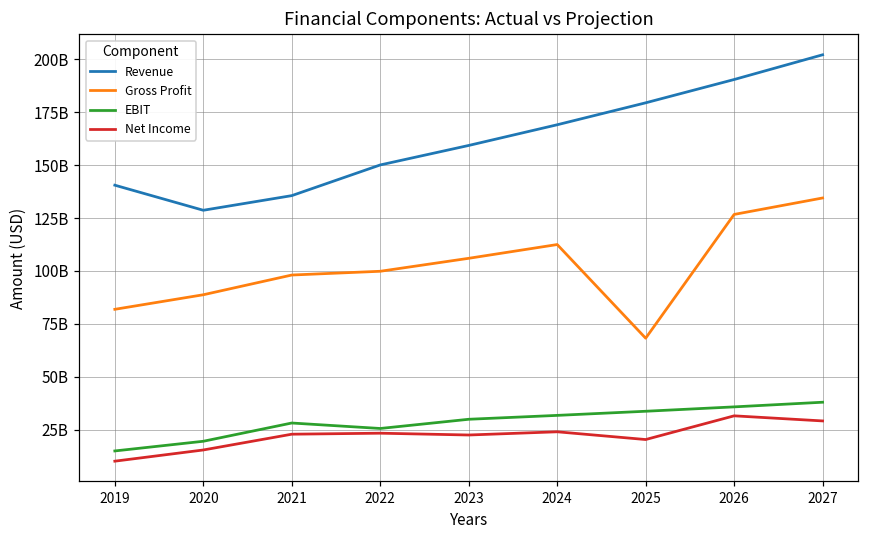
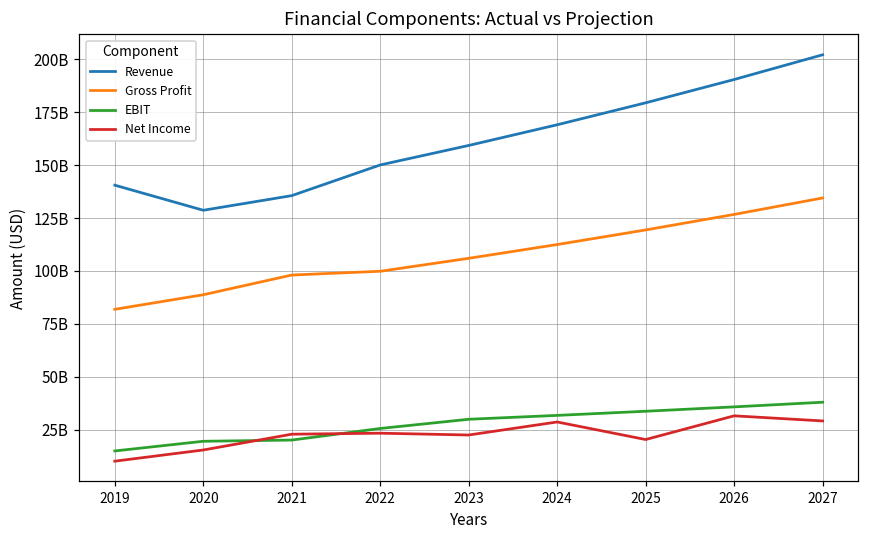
EBIT, 2021: 28000000000 -> 20000000000
Net Income, 2024: 24000000000 -> 29000000000
Gross Profit, 2025: 68000000000 -> 119000000000
